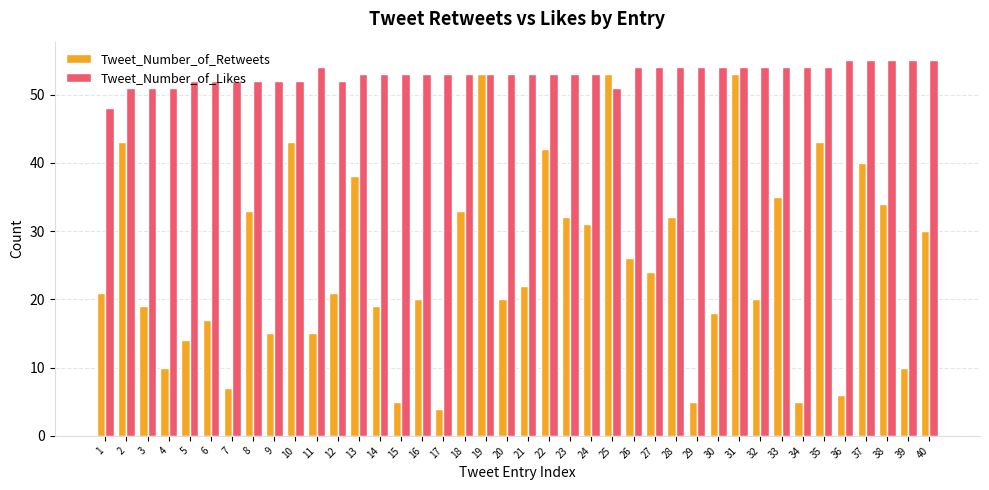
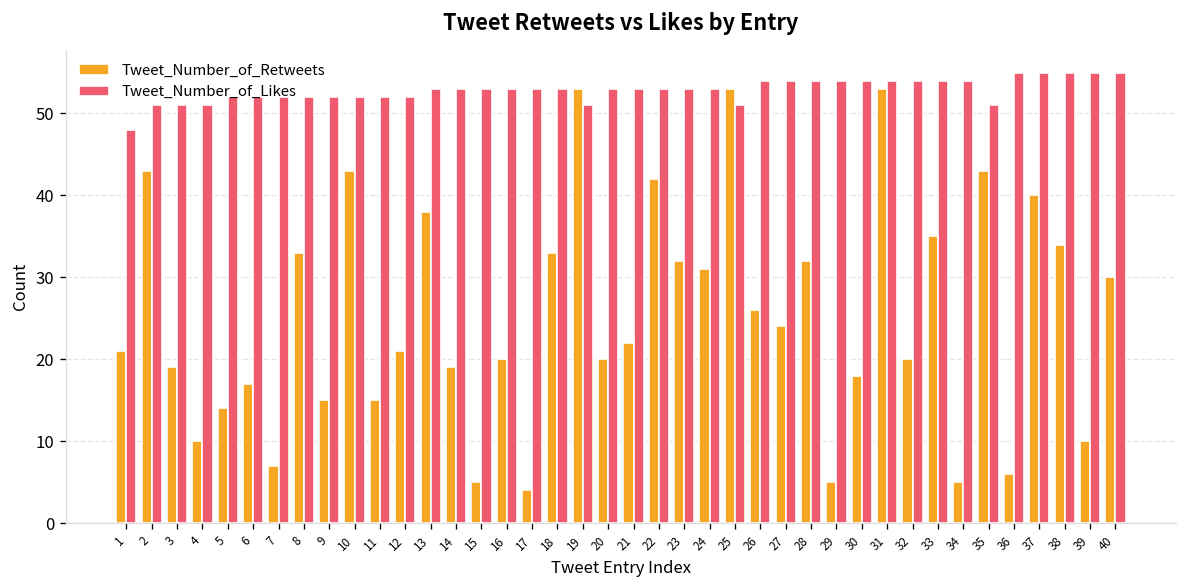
Tweet_Number_of_Likes, 11: 54 -> 52
Tweet_Number_of_Likes, 19: 53 -> 51
Tweet_Number_of_Likes, 35: 54 -> 51
